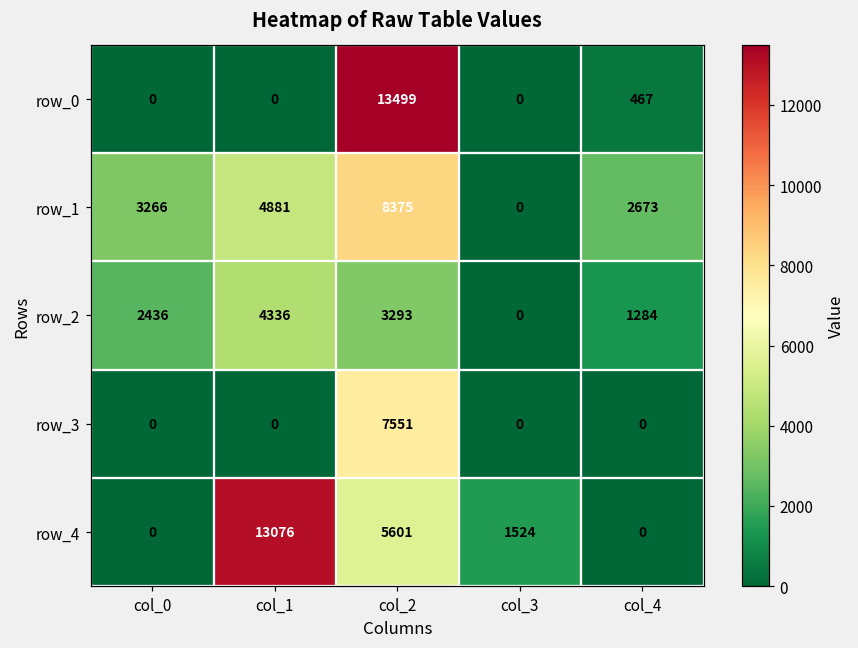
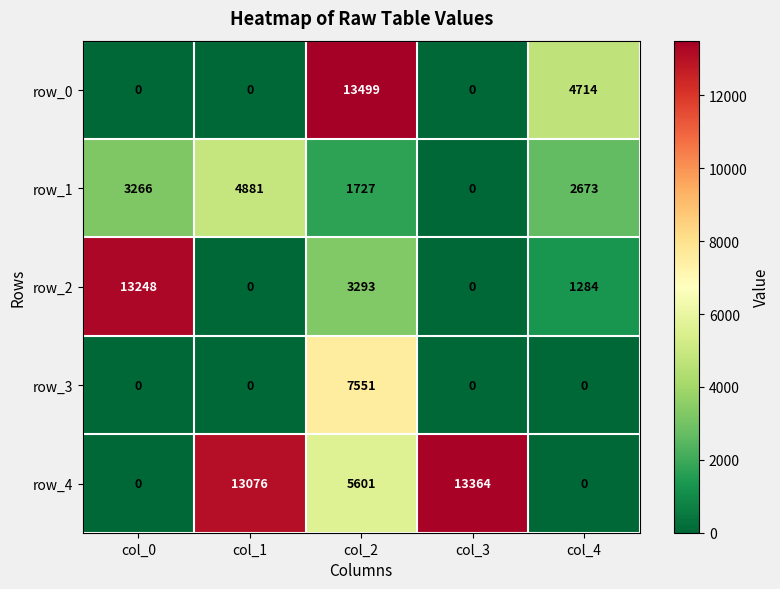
row_0, col_4: 467 -> 4714
row_1, col_2: 8375 -> 1727
row_2, col_0: 2436 -> 13248
row_2, col_1: 4336 -> 0
row_4, col_3: 1524 -> 13364
